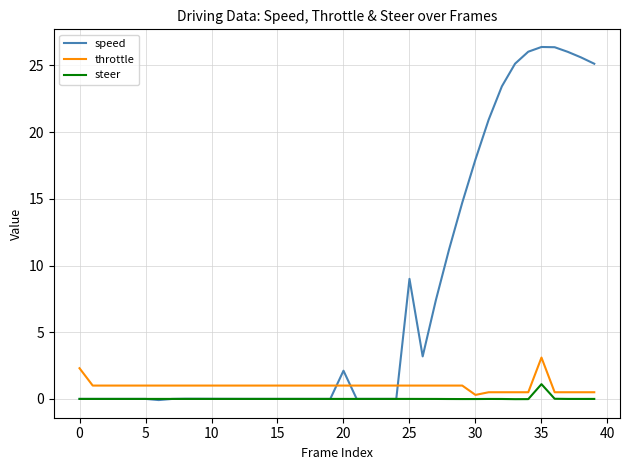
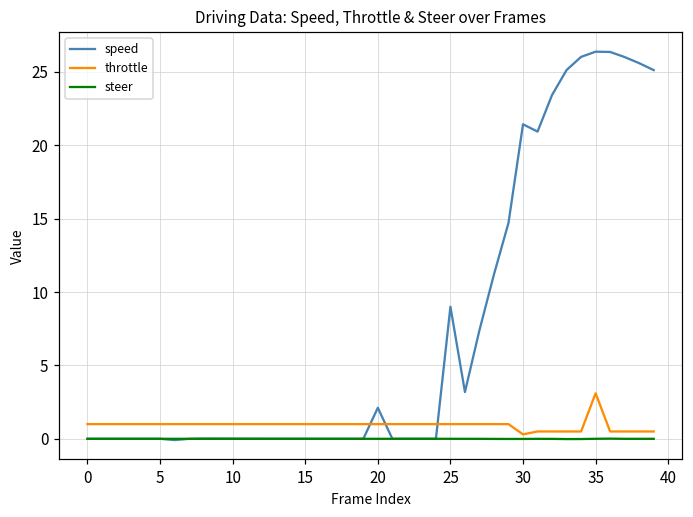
throttle, 0: 2.3 -> 1.0
speed, 30: 18.0 -> 21.4
steer, 35: 1.1 -> 0.0
